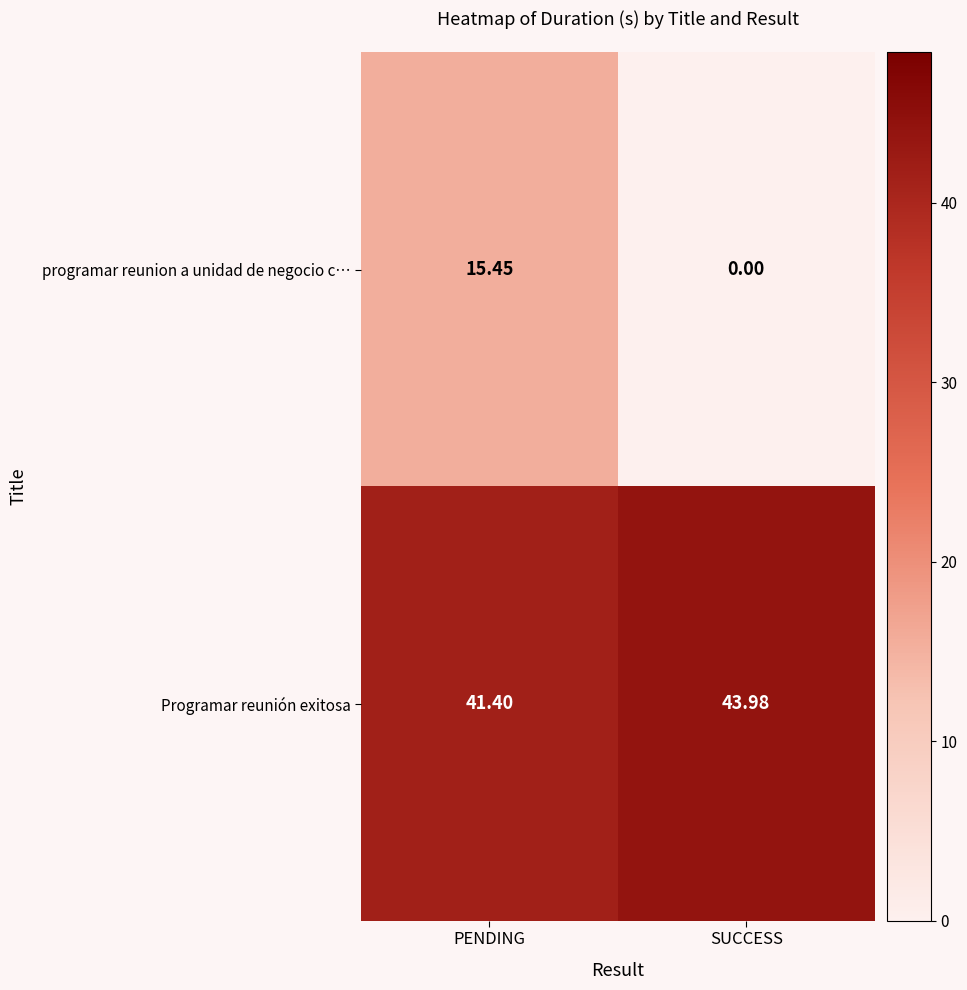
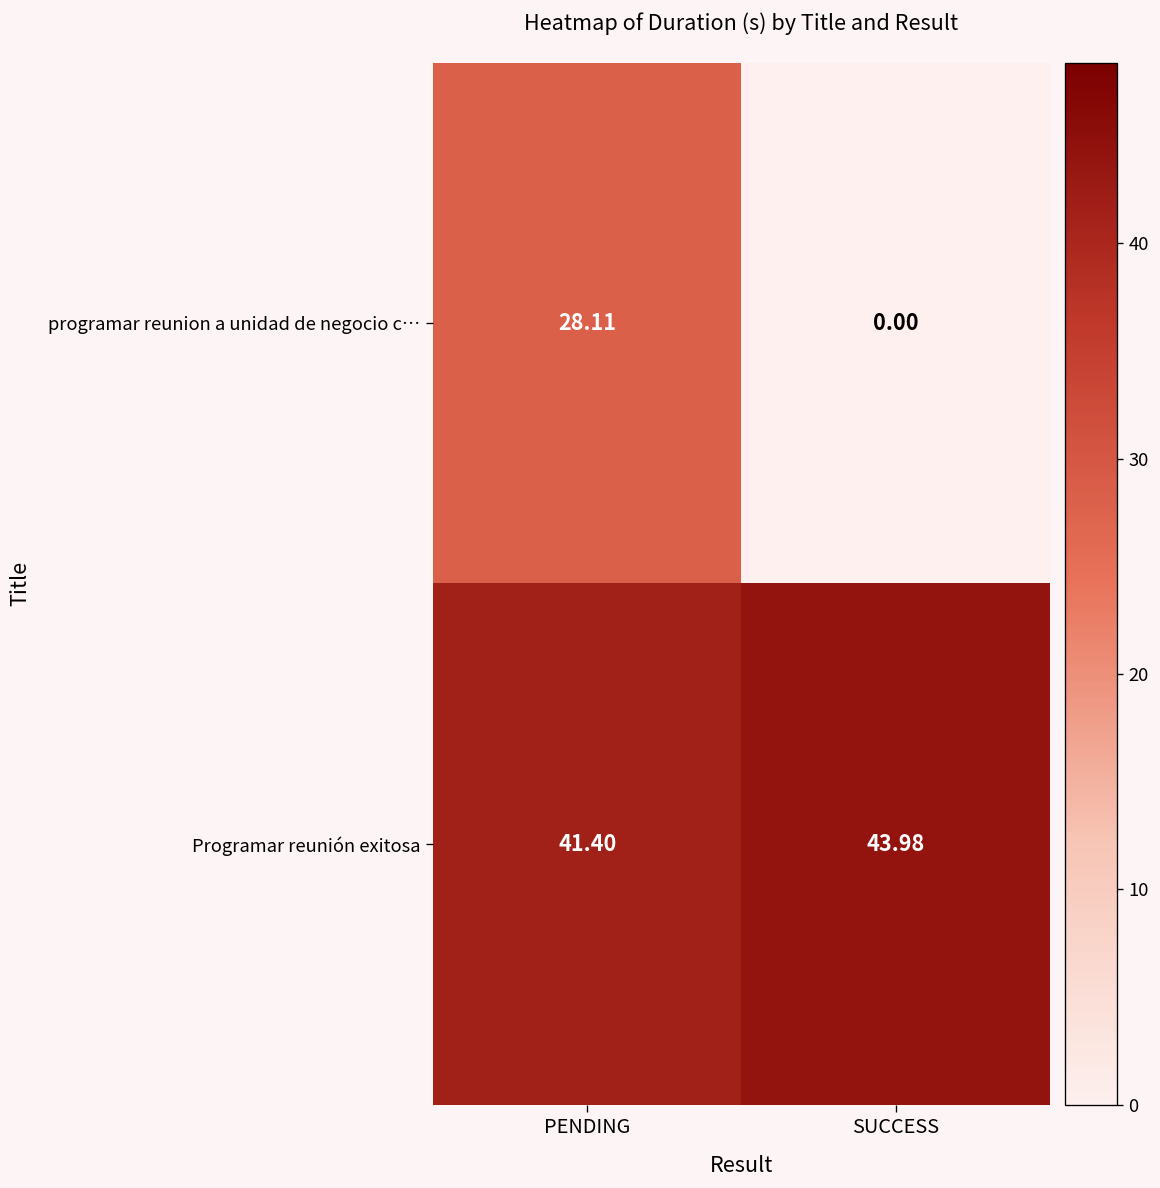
programar reunion a unidad de negocio c…, PENDING: 15.45 -> 28.11
